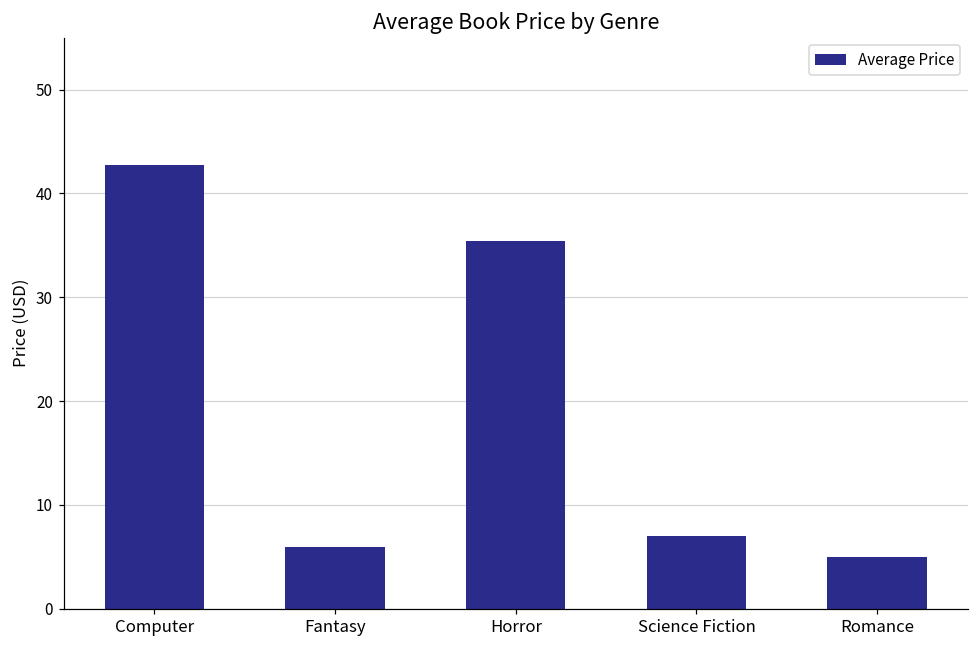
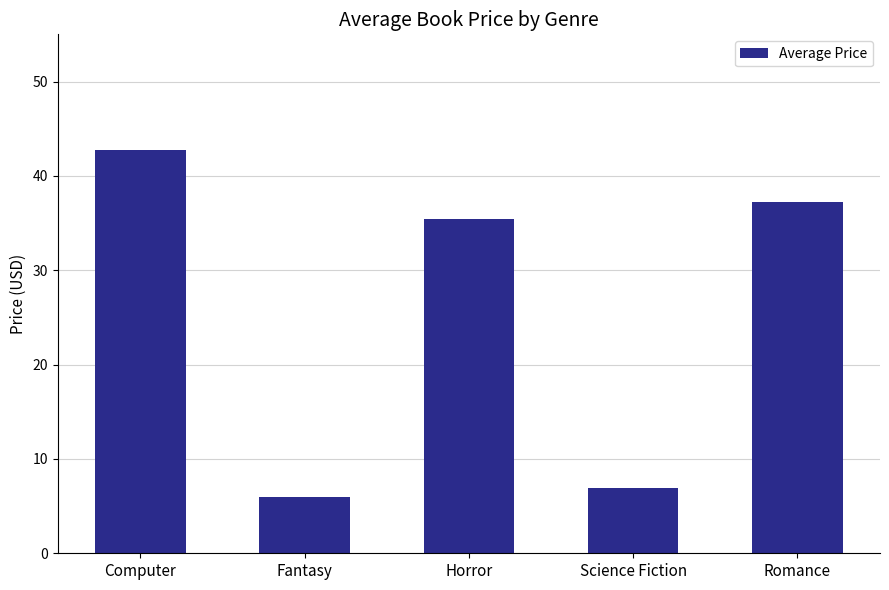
Romance: 5 -> 37
